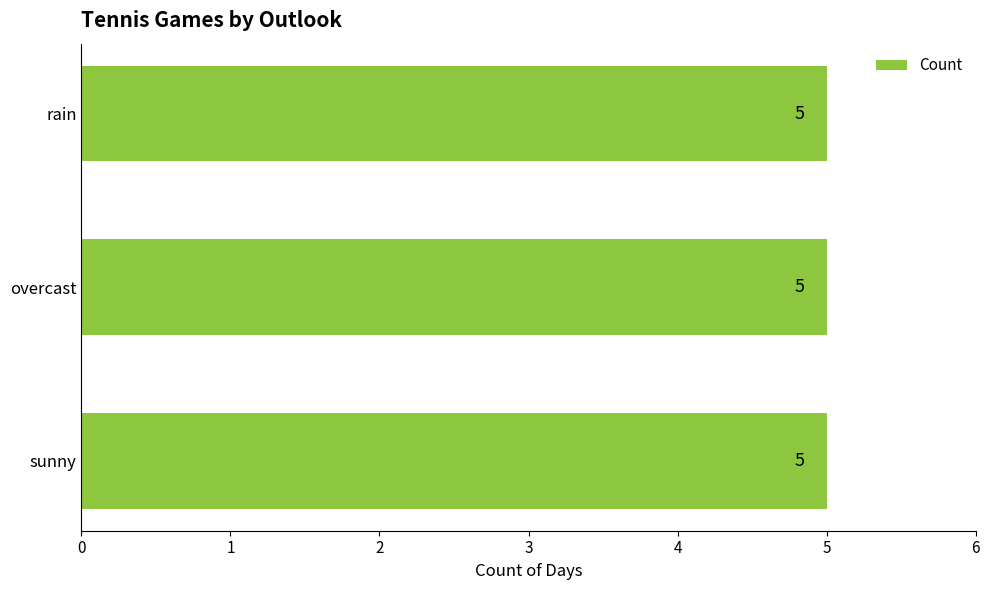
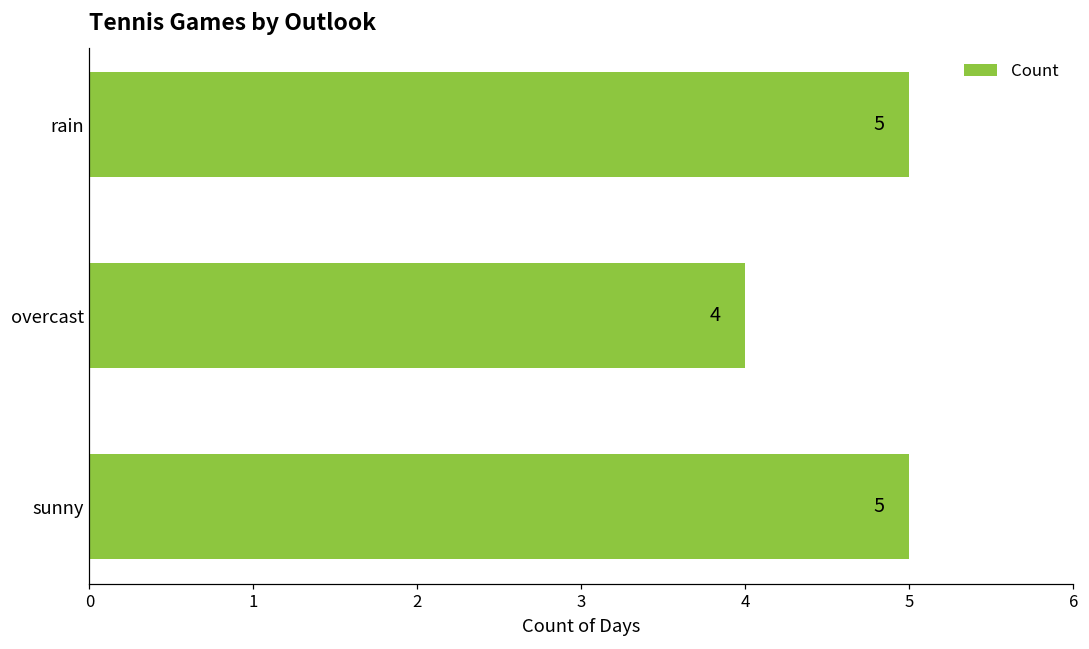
overcast: 5 -> 4
